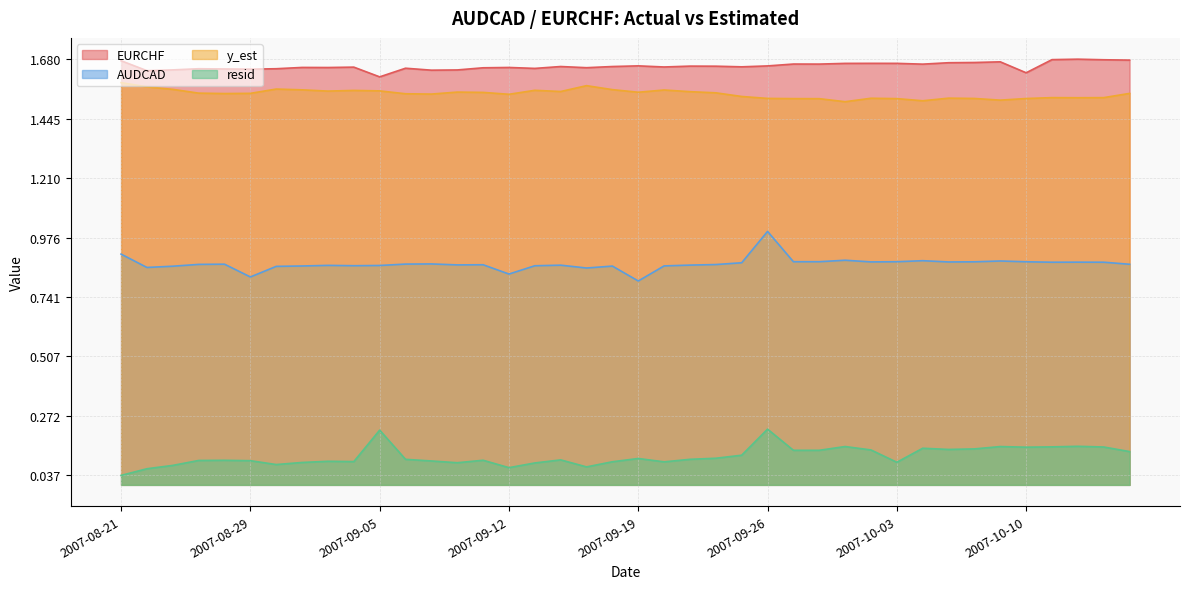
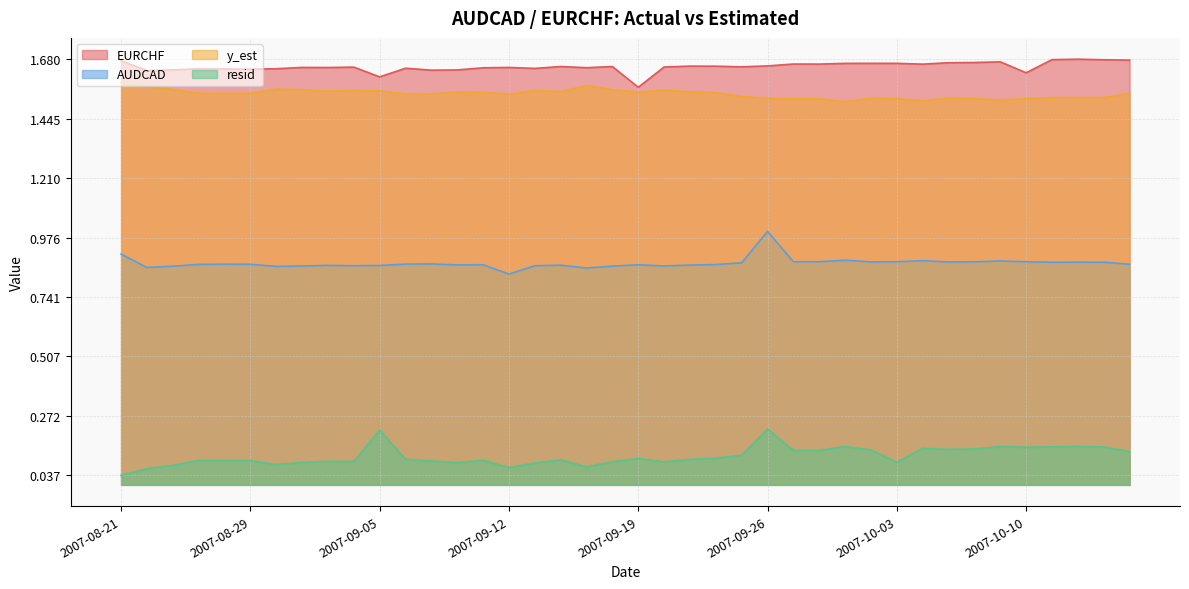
AUDCAD, 2007-08-29: 0.82 -> 0.87
EURCHF, 2007-09-19: 1.65 -> 1.57
AUDCAD, 2007-09-19: 0.80 -> 0.87
